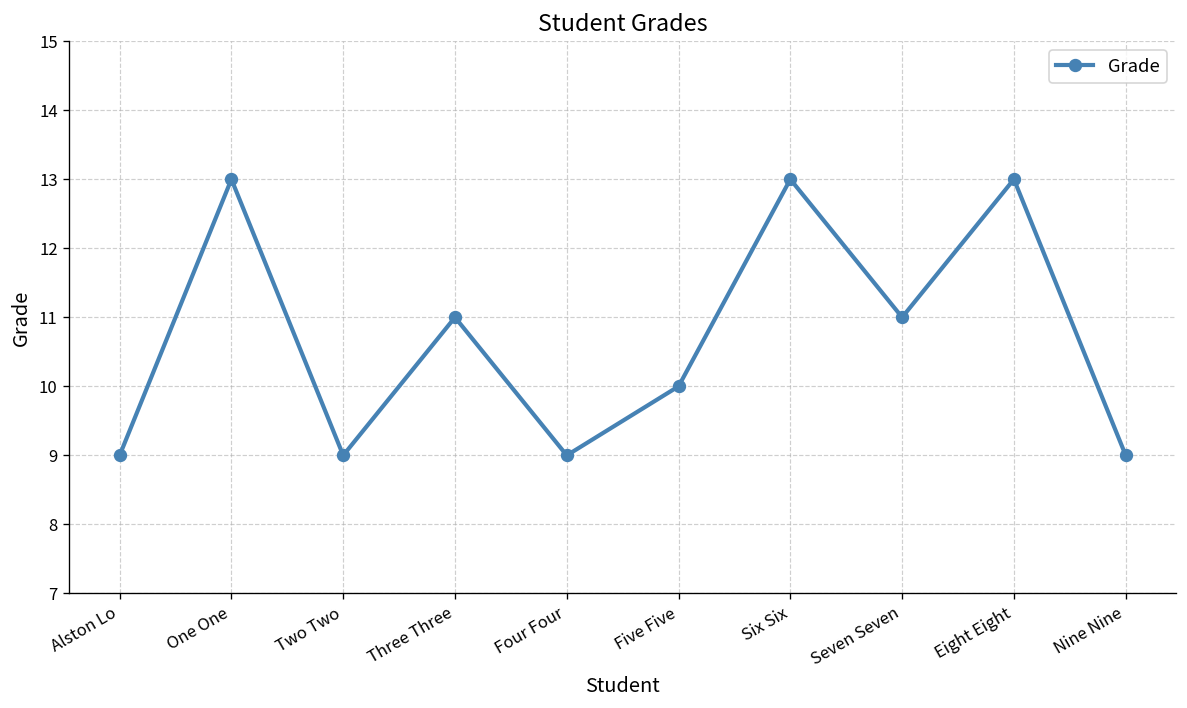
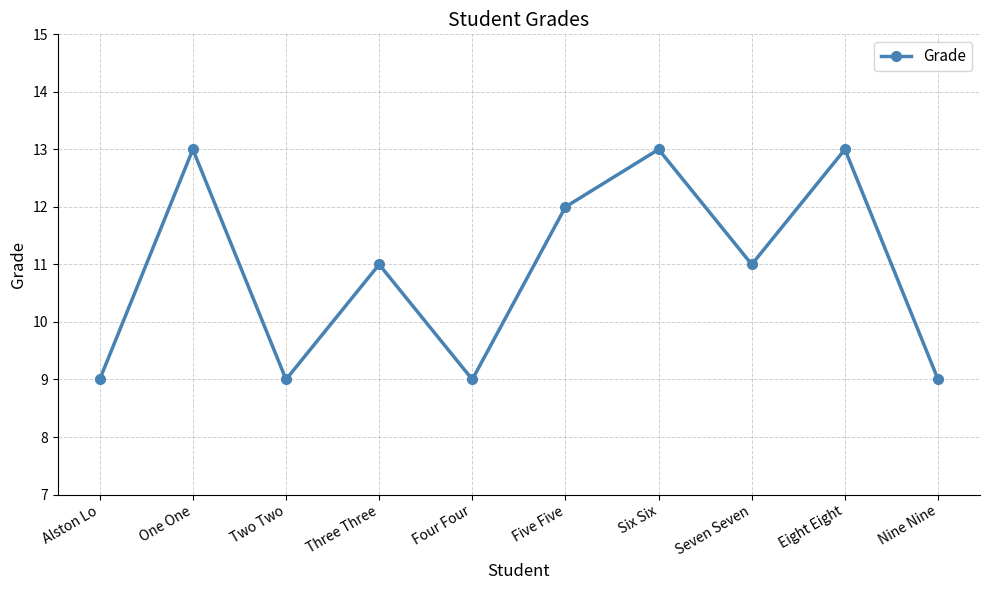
Five Five: 10 -> 12
